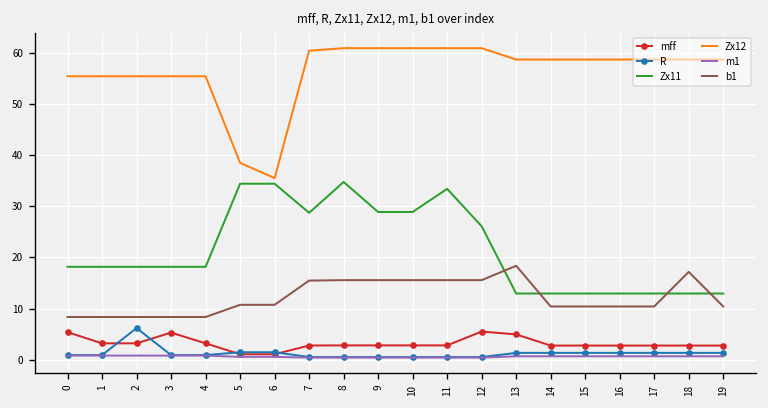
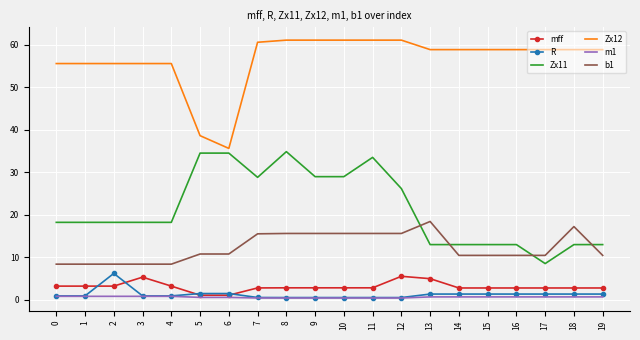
mff, 0: 5 -> 3
Zx11, 17: 13 -> 8
